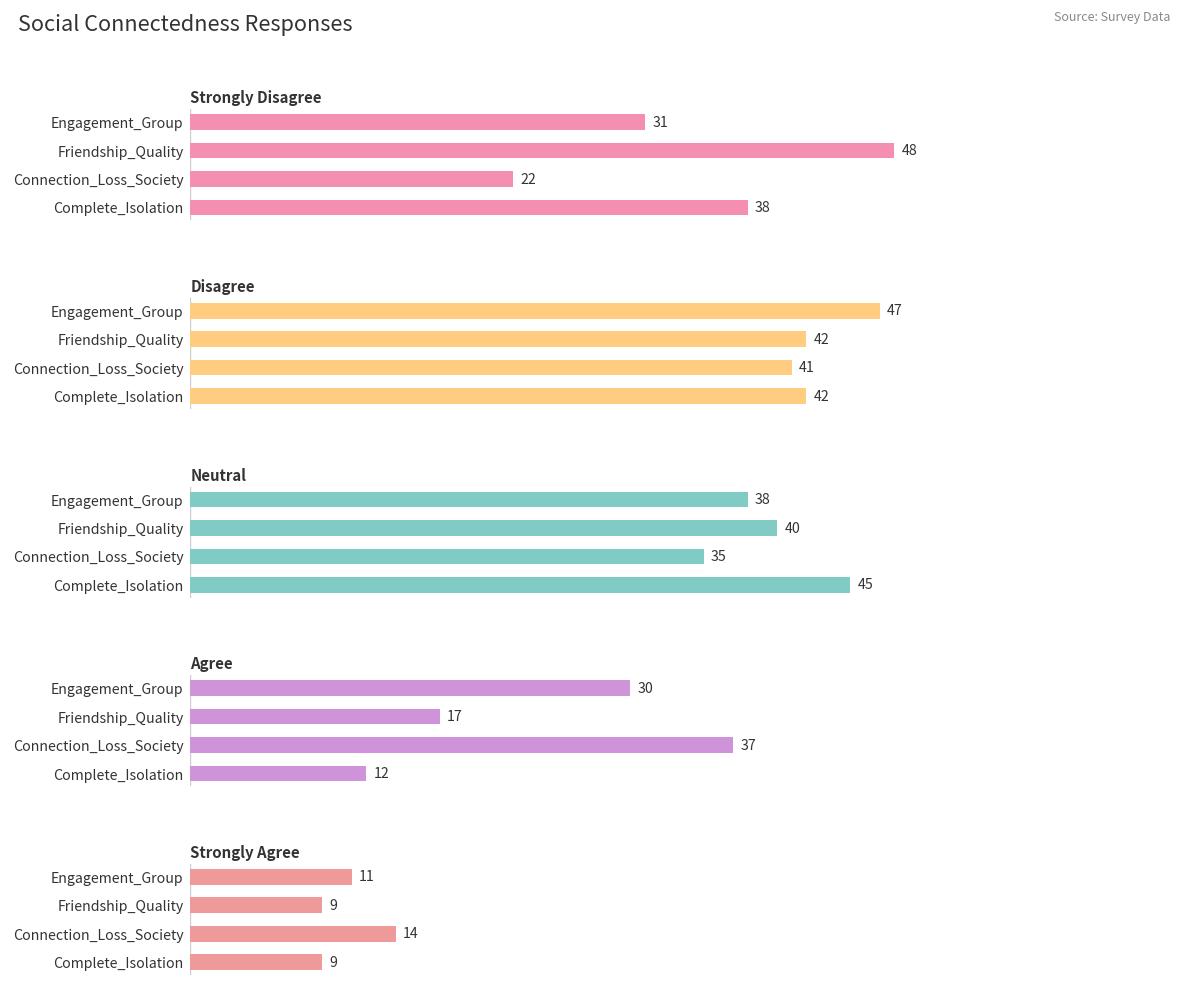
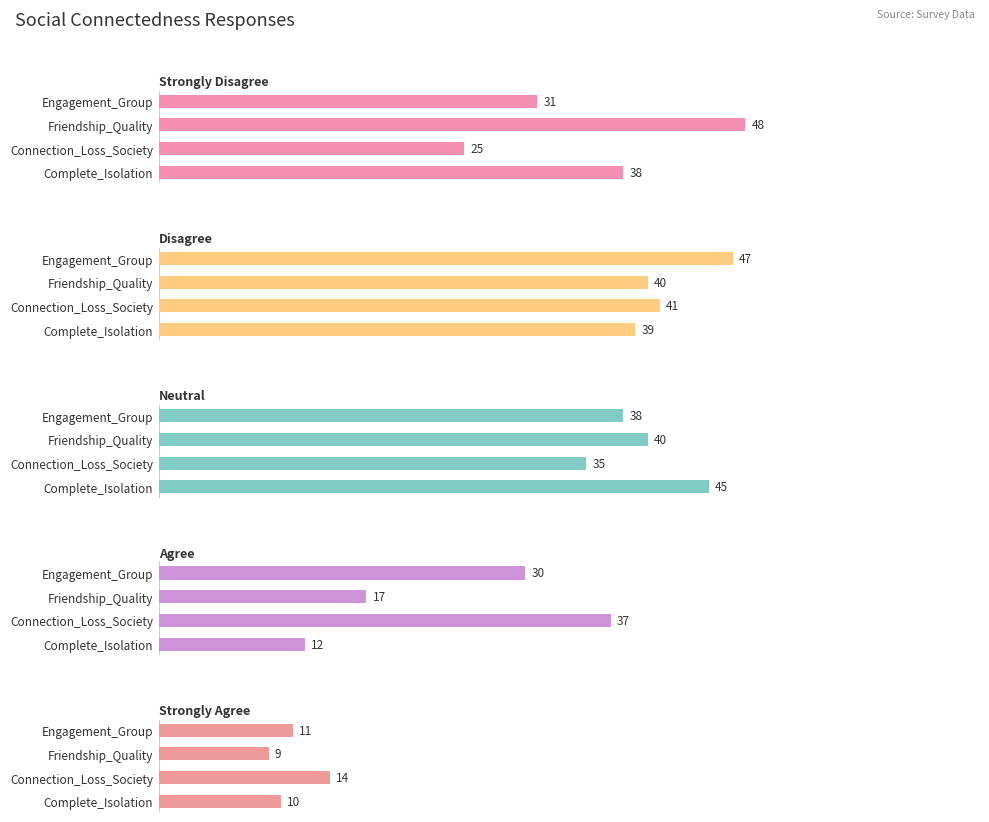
Strongly Disagree, Connection_Loss_Society: 22 -> 25
Disagree, Friendship_Quality: 42 -> 40
Disagree, Complete_Isolation: 42 -> 39
Strongly Agree, Complete_Isolation: 9 -> 10
